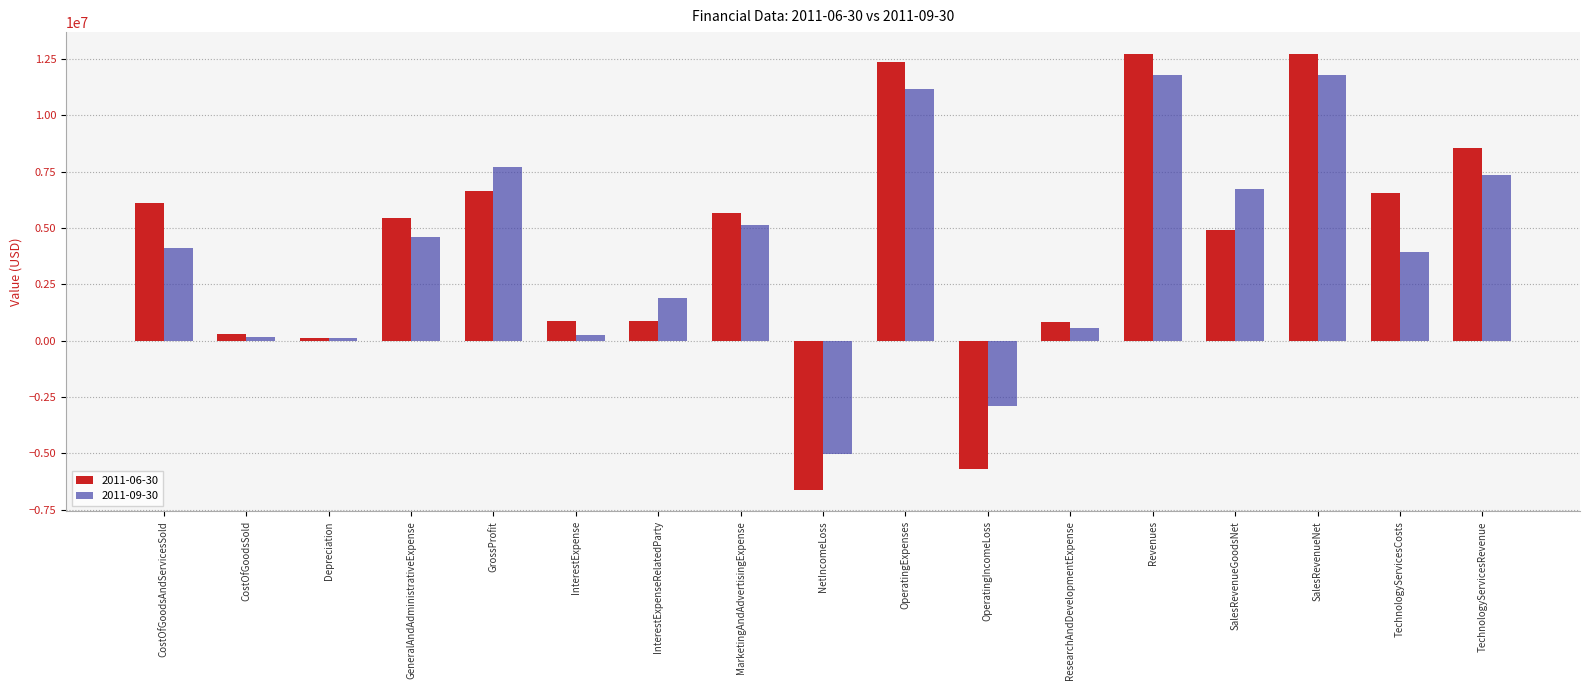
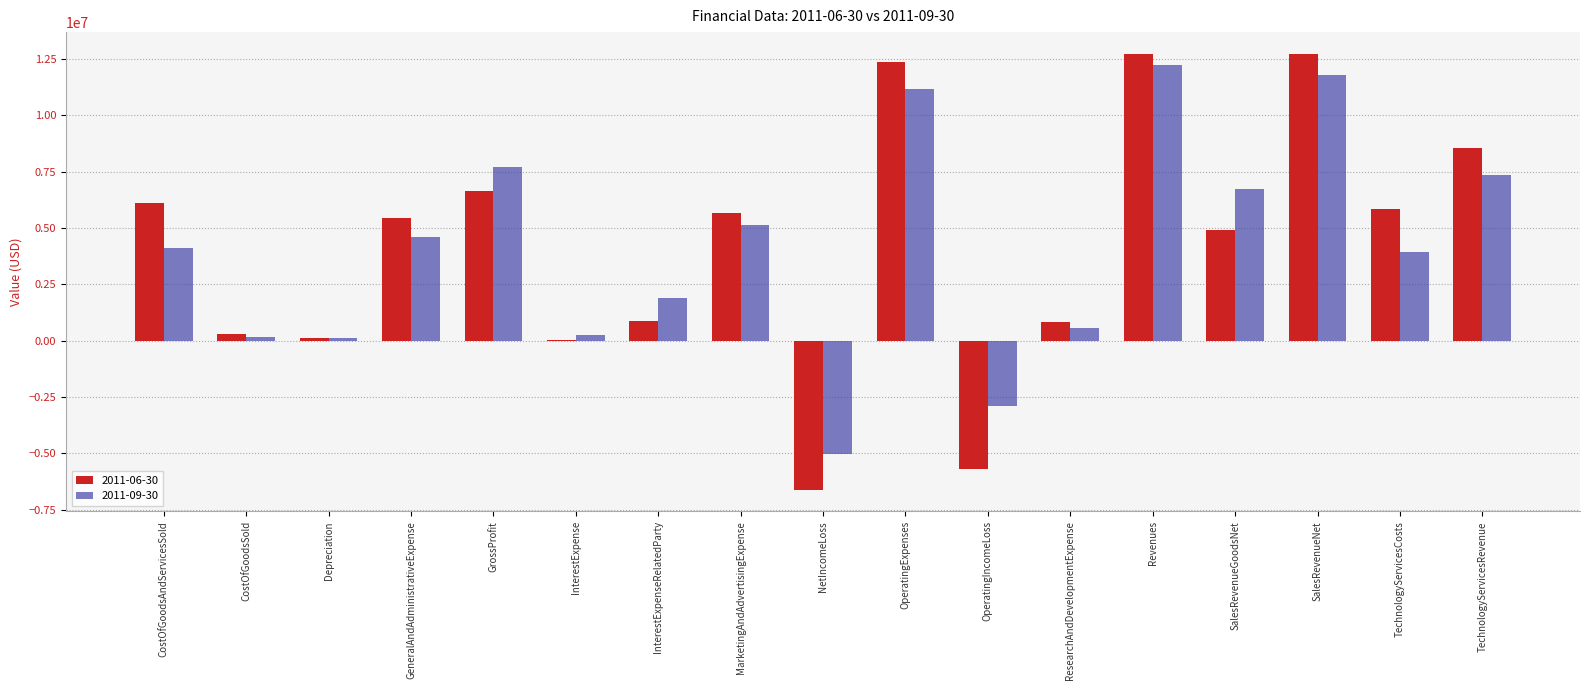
2011-06-30, InterestExpense: 800000 -> 0
2011-09-30, Revenues: 11800000 -> 12200000
2011-06-30, TechnologyServicesCosts: 6600000 -> 5800000
